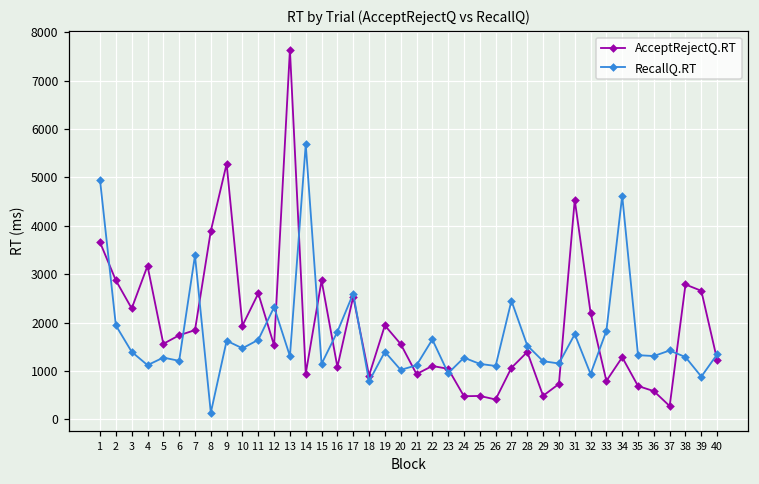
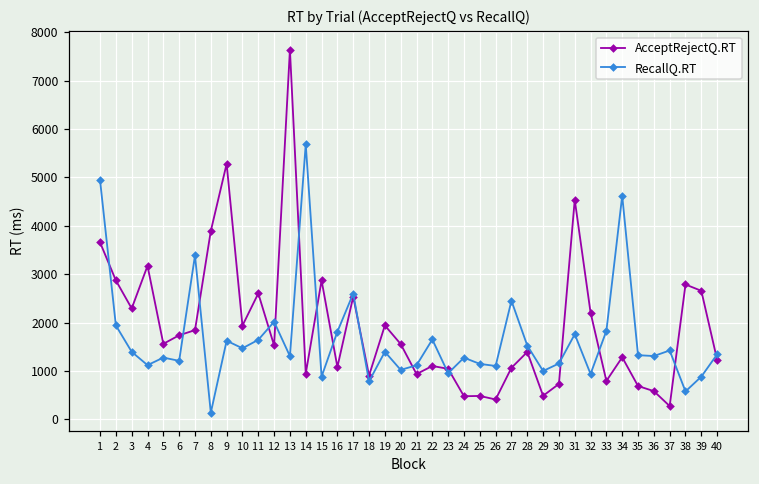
RecallQ.RT, 12: 2300 -> 2000
RecallQ.RT, 15: 1100 -> 900
RecallQ.RT, 29: 1200 -> 1000
RecallQ.RT, 38: 1300 -> 600
